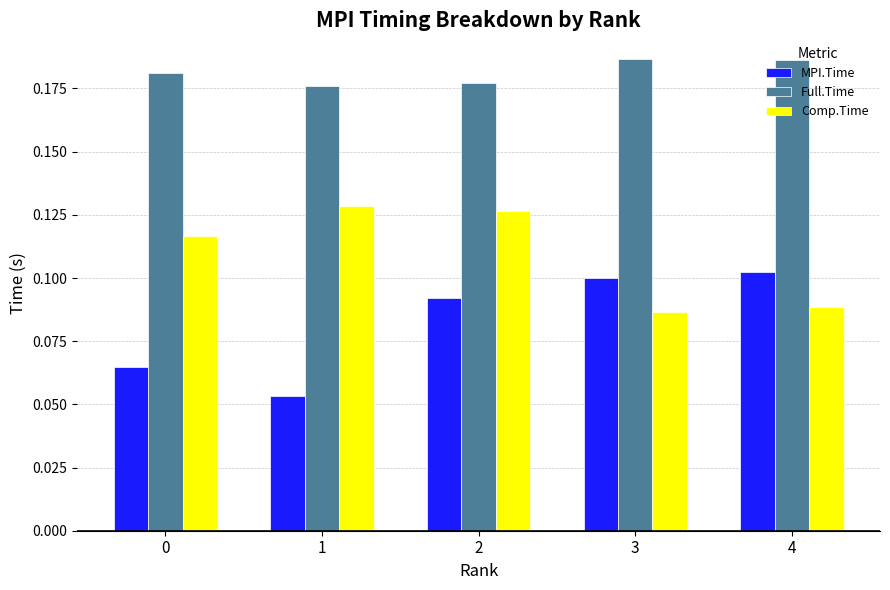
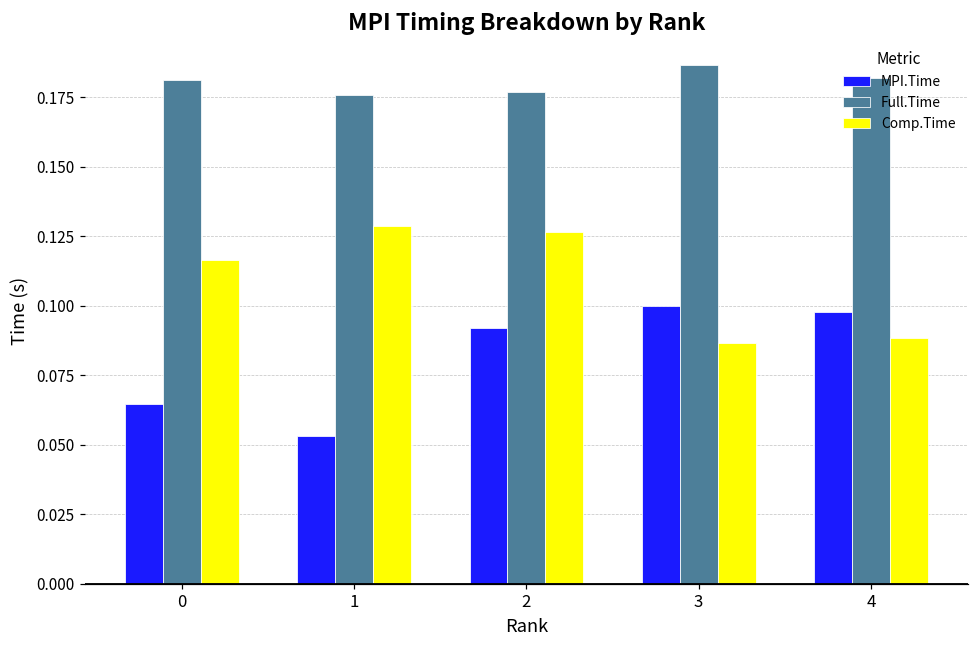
MPI.Time, 4: 0.102 -> 0.098
Full.Time, 4: 0.186 -> 0.182
